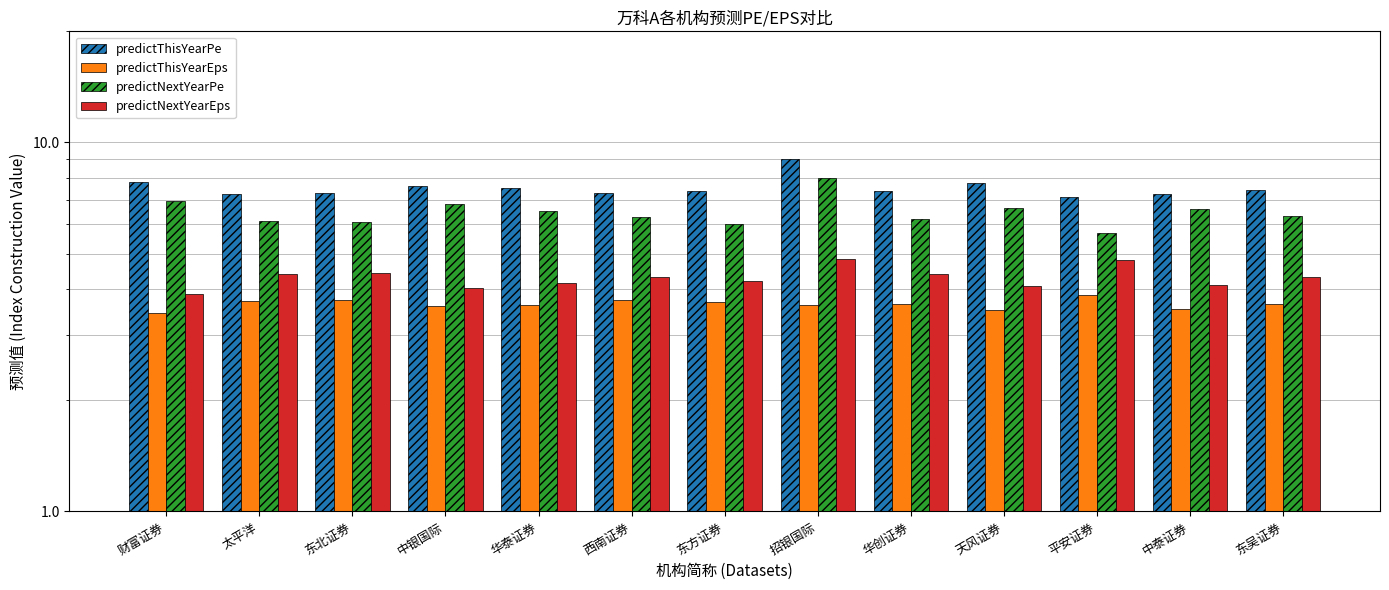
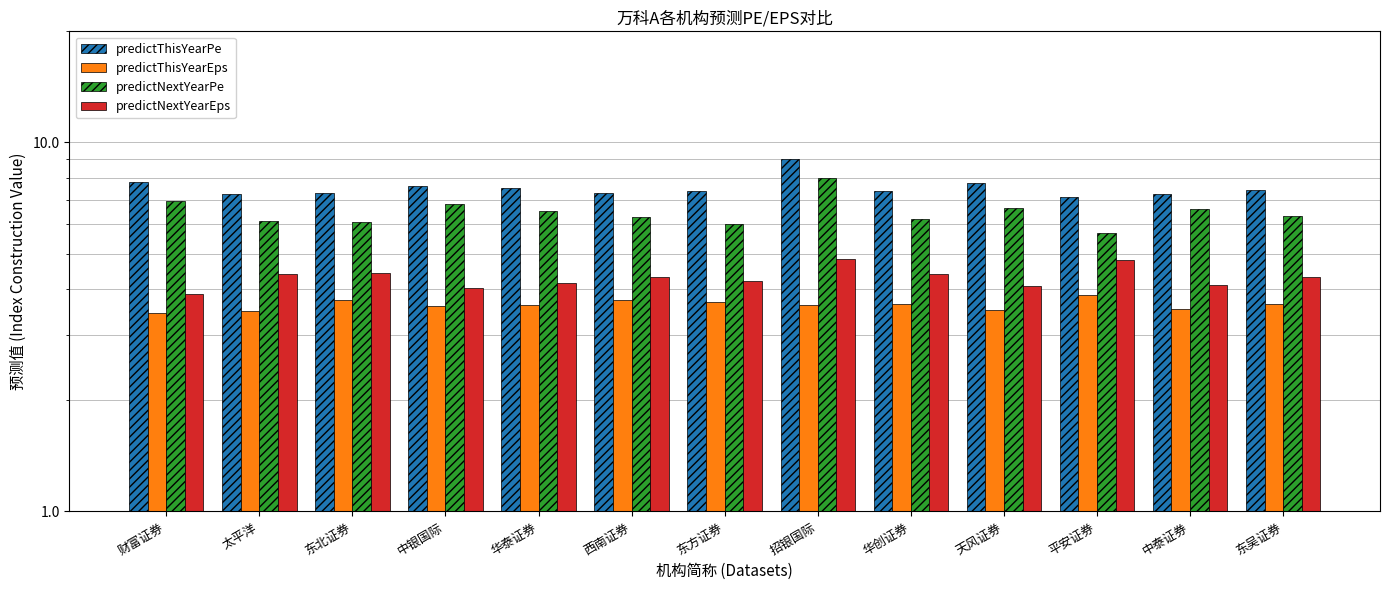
predictThisYearEps, 太平洋: 3.7 -> 3.5
